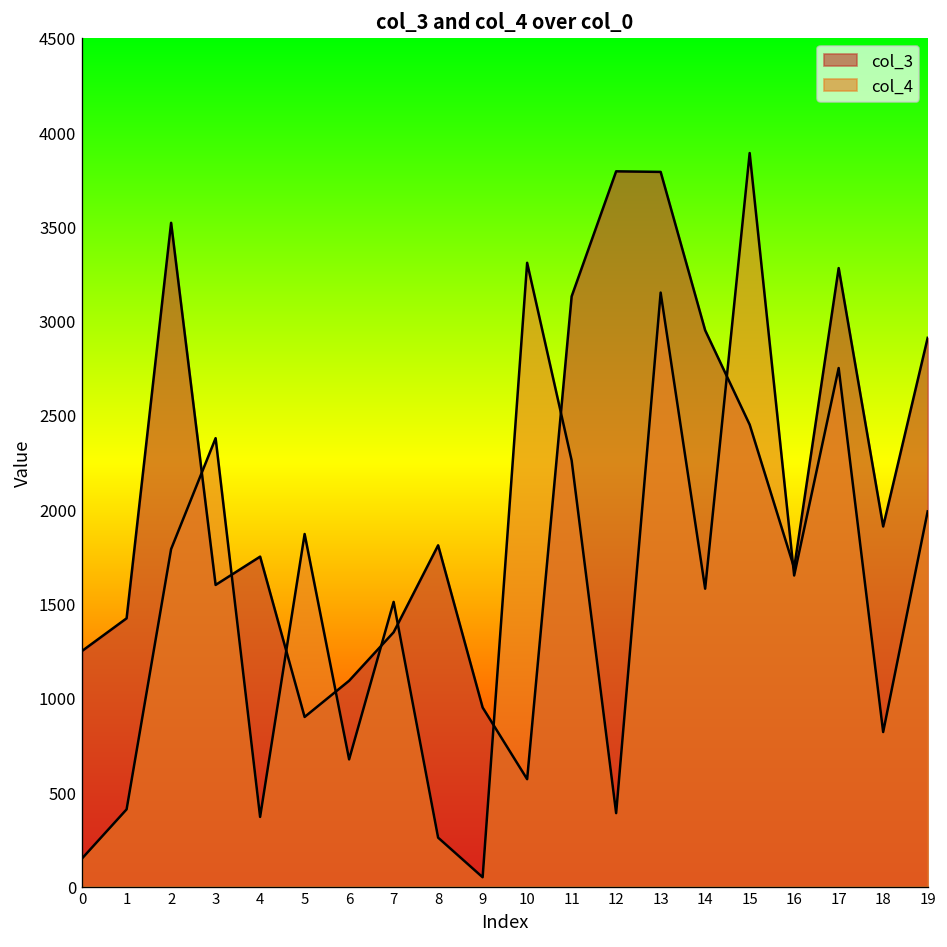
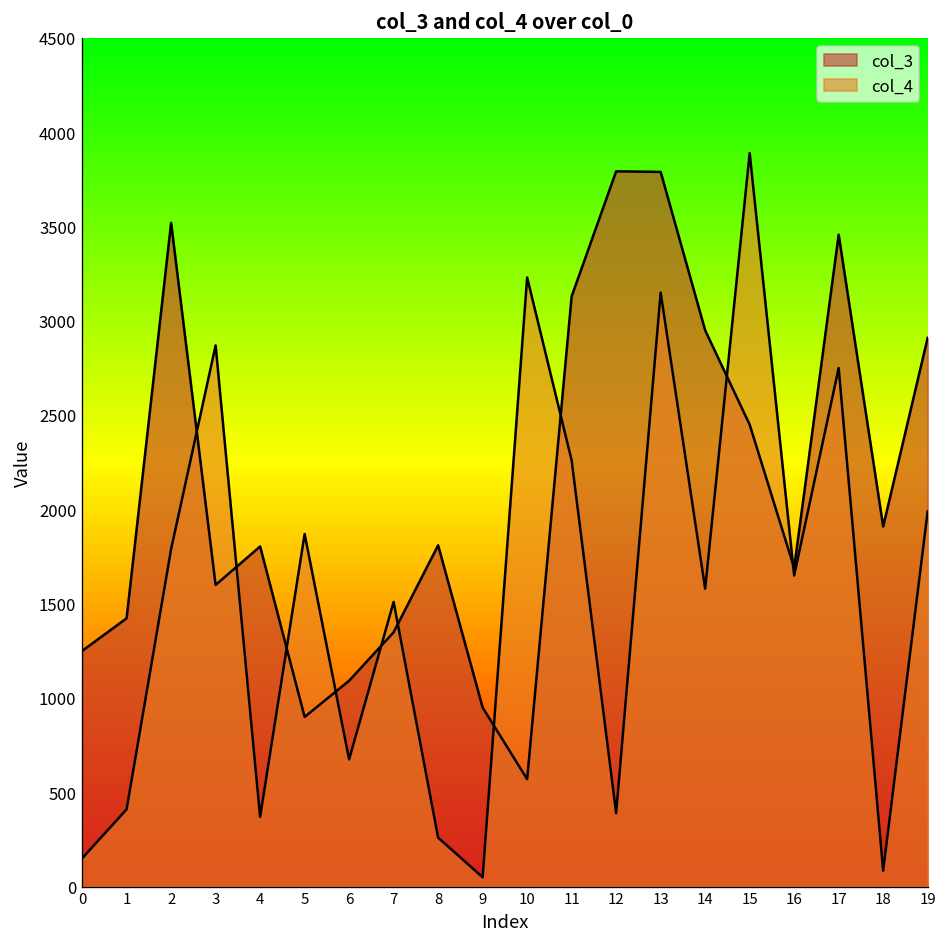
col_4, 3: 2380 -> 2870
col_3, 4: 1750 -> 1800
col_4, 10: 3310 -> 3230
col_3, 17: 3280 -> 3460
col_4, 18: 820 -> 80
